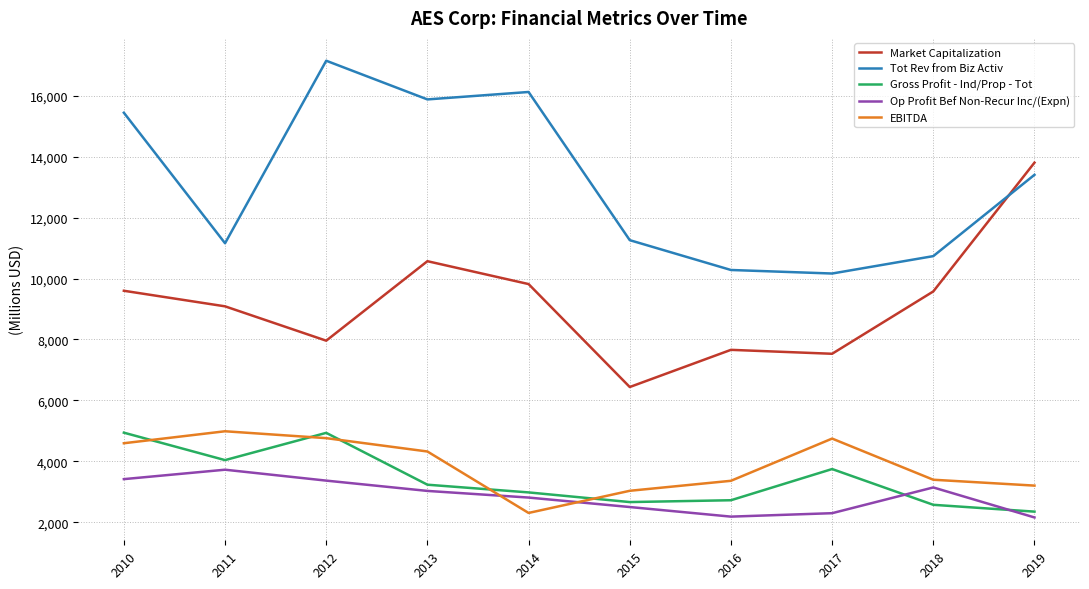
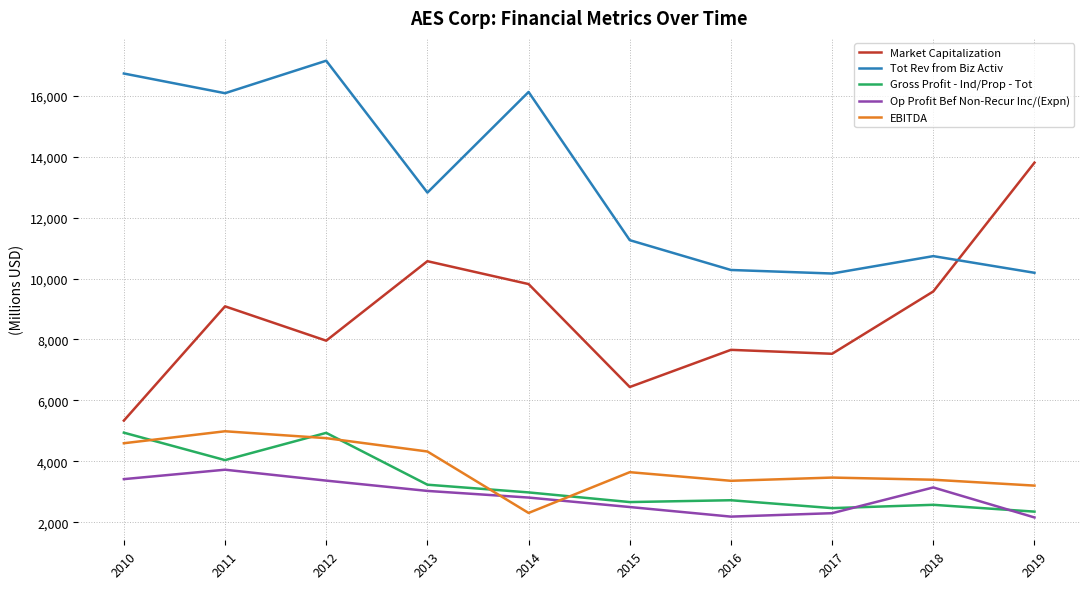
Market Capitalization, 2010: 9,600 -> 5,300
Tot Rev from Biz Activ, 2010: 15,400 -> 16,700
Tot Rev from Biz Activ, 2011: 11,200 -> 16,100
Tot Rev from Biz Activ, 2013: 15,900 -> 12,800
EBITDA, 2015: 3,000 -> 3,600
Gross Profit - Ind/Prop - Tot, 2017: 3,700 -> 2,500
EBITDA, 2017: 4,700 -> 3,500
Tot Rev from Biz Activ, 2019: 13,400 -> 10,200
